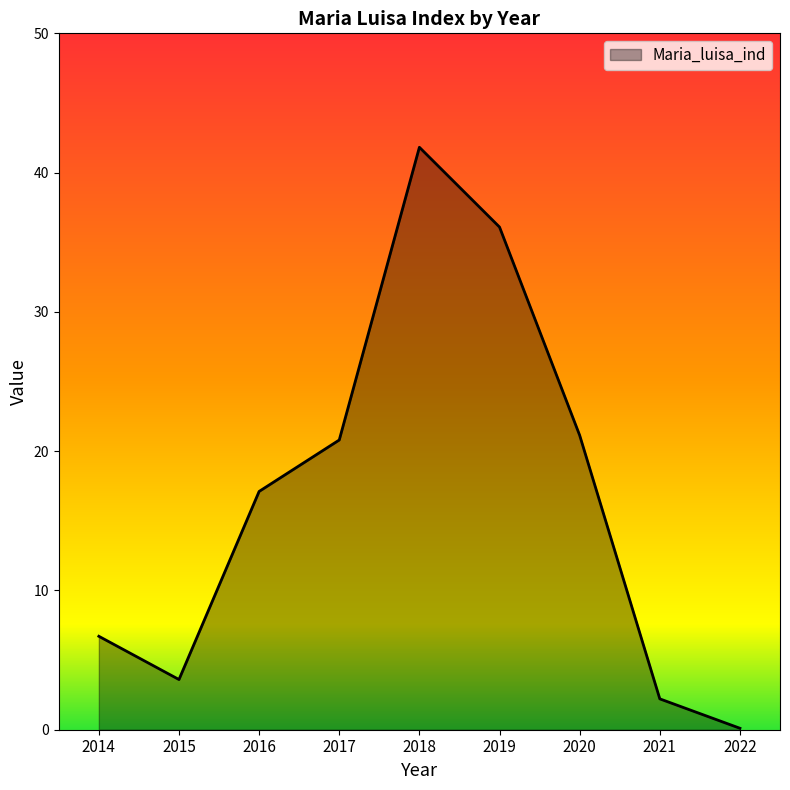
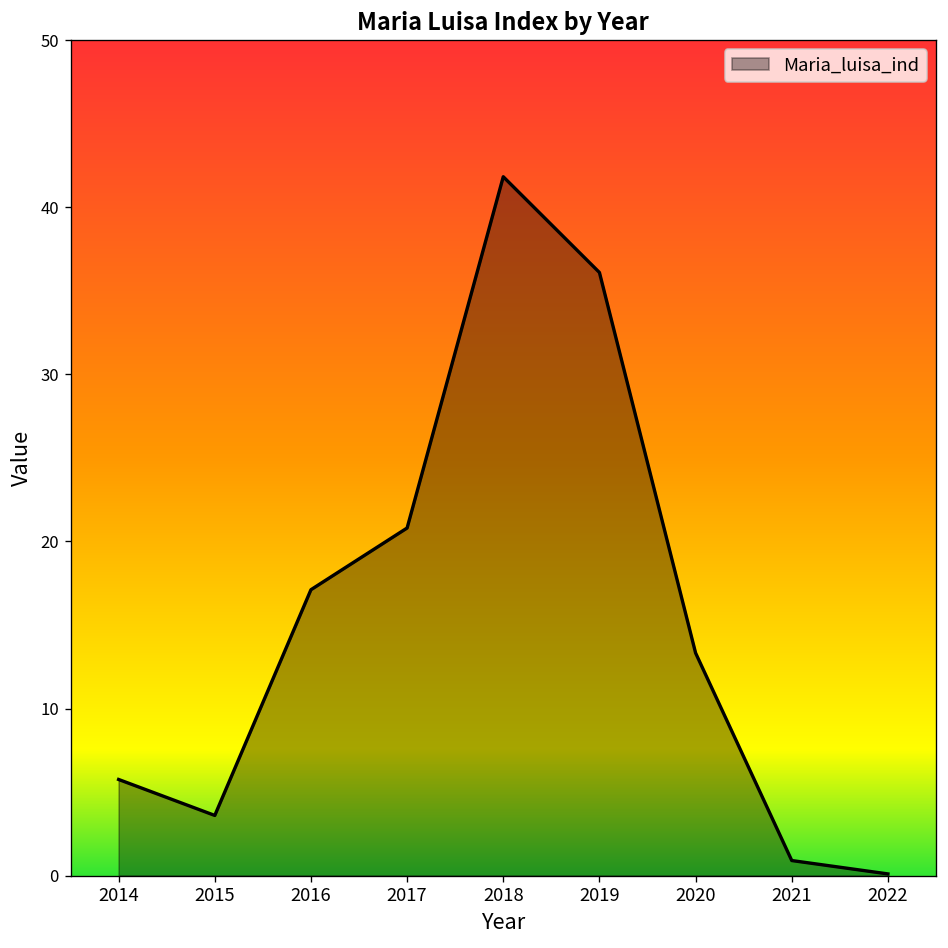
2014: 6.7 -> 5.8
2020: 21.1 -> 13.3
2021: 2.2 -> 0.9
